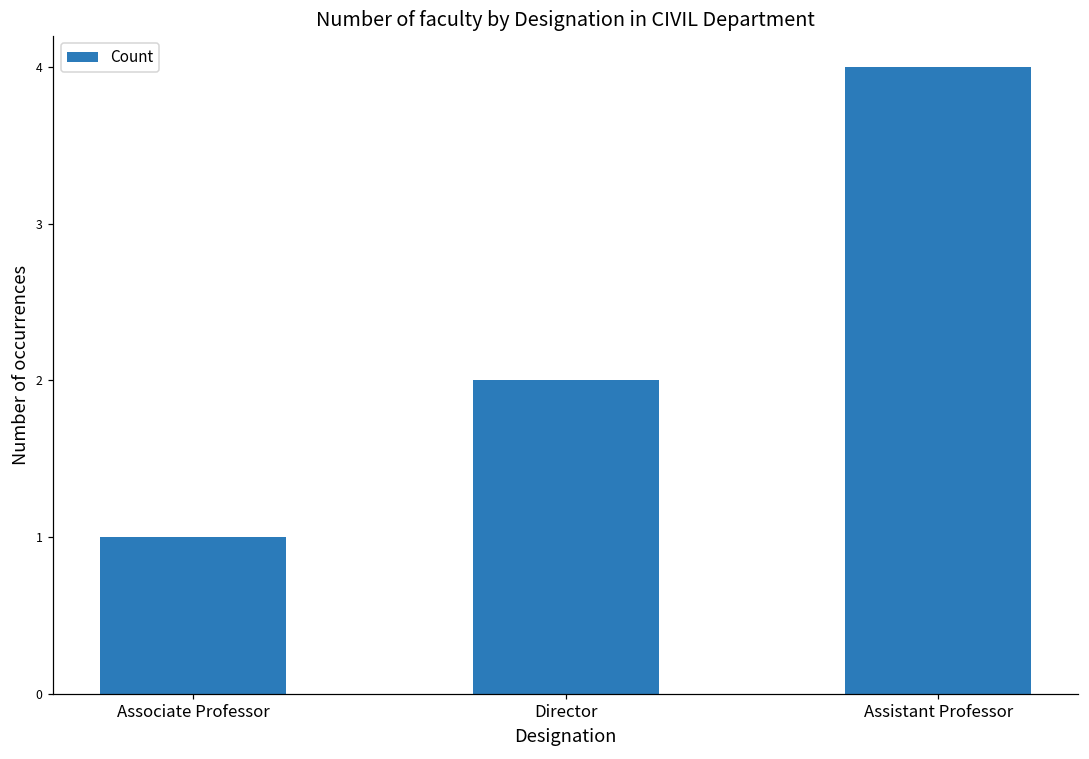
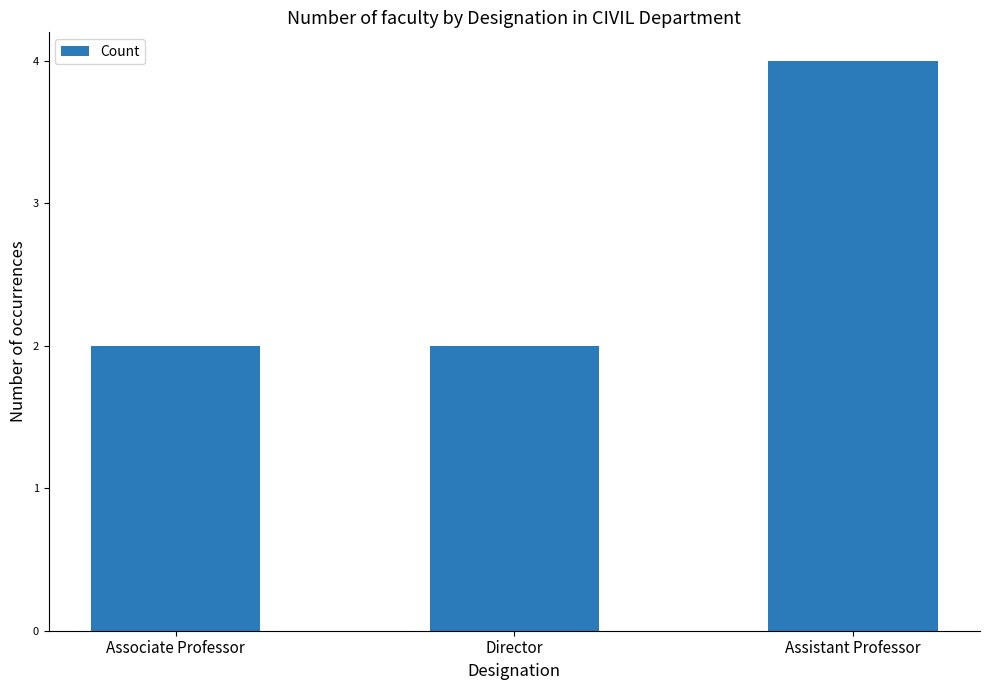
Associate Professor: 1 -> 2
